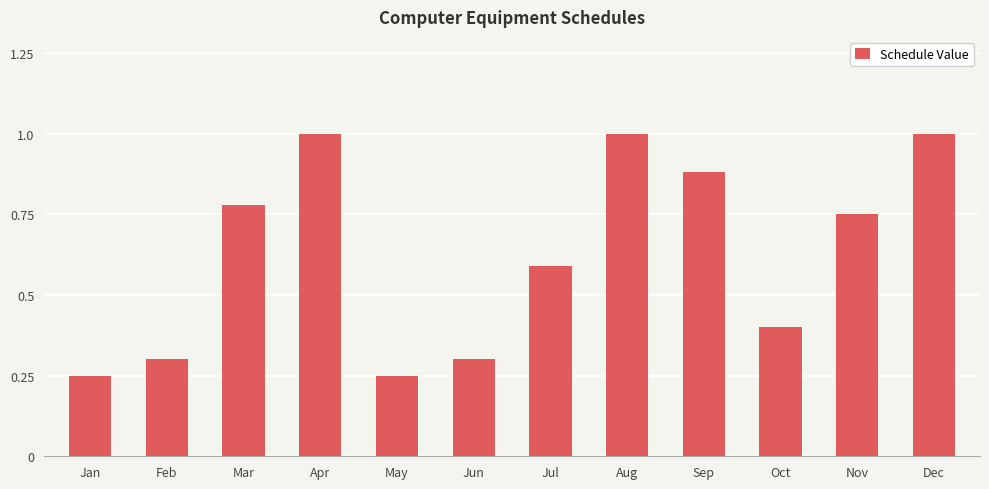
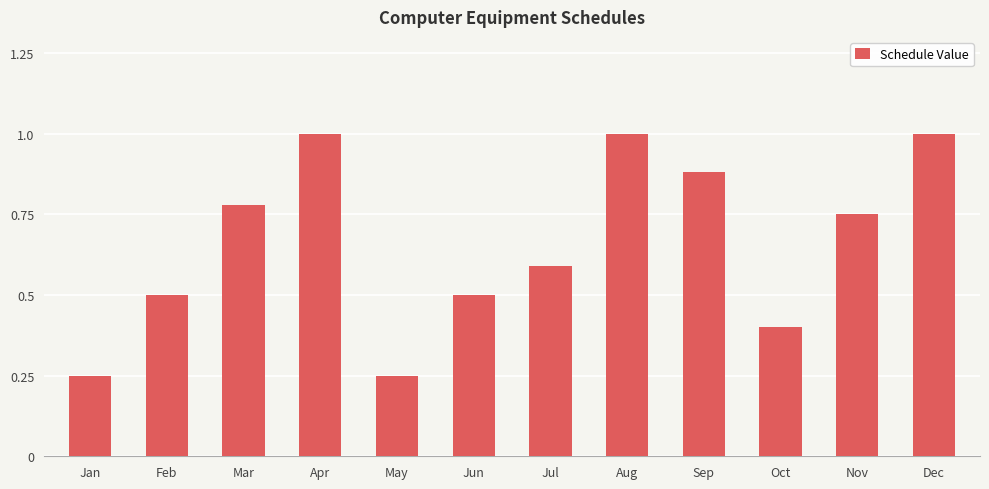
Feb: 0.3 -> 0.5
Jun: 0.3 -> 0.5
